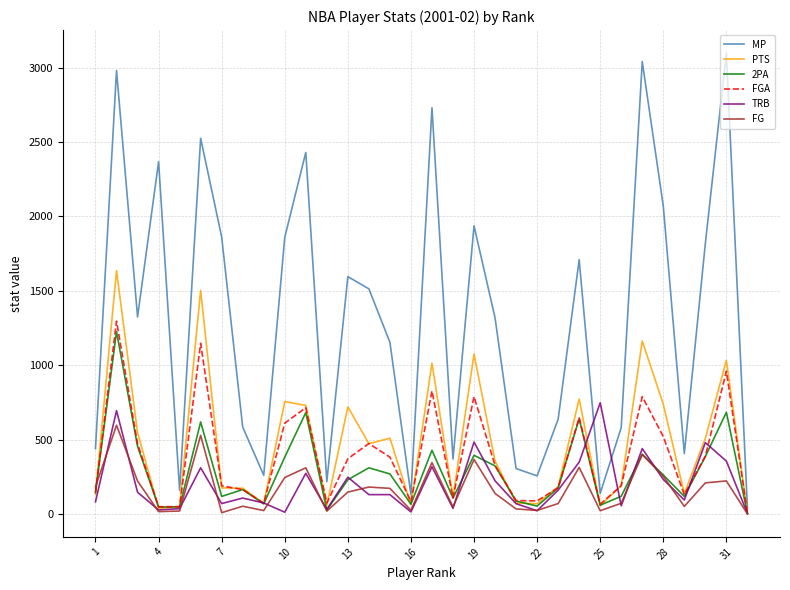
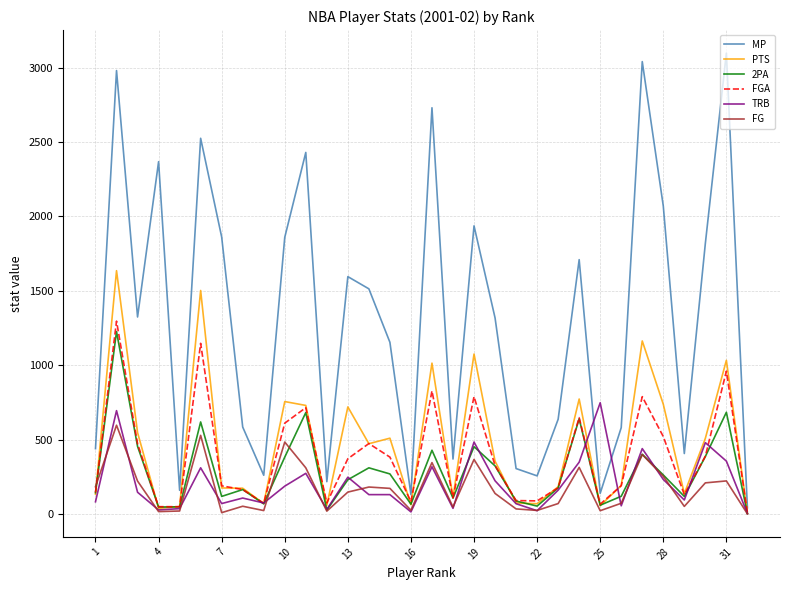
TRB, 10: 10 -> 190
FG, 10: 250 -> 490
2PA, 19: 400 -> 450
